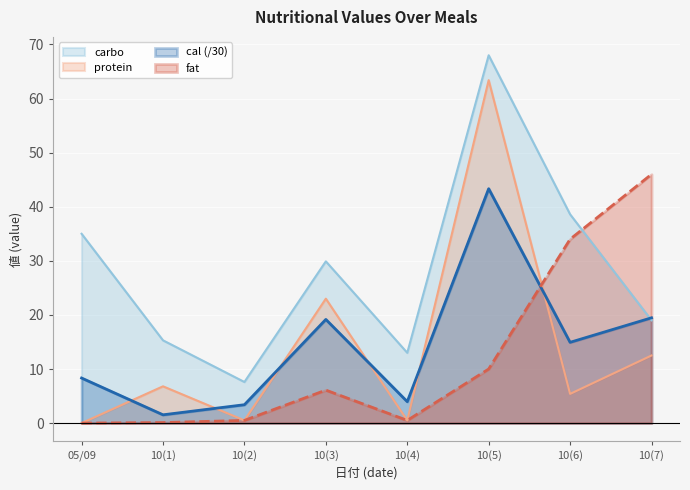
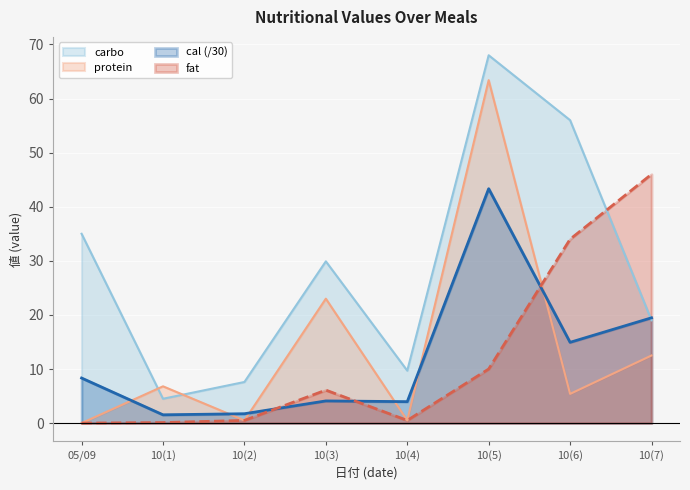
carbo, 10(1): 15 -> 5
cal (/30), 10(2): 3 -> 2
cal (/30), 10(3): 19 -> 4
carbo, 10(4): 13 -> 10
carbo, 10(6): 39 -> 56
